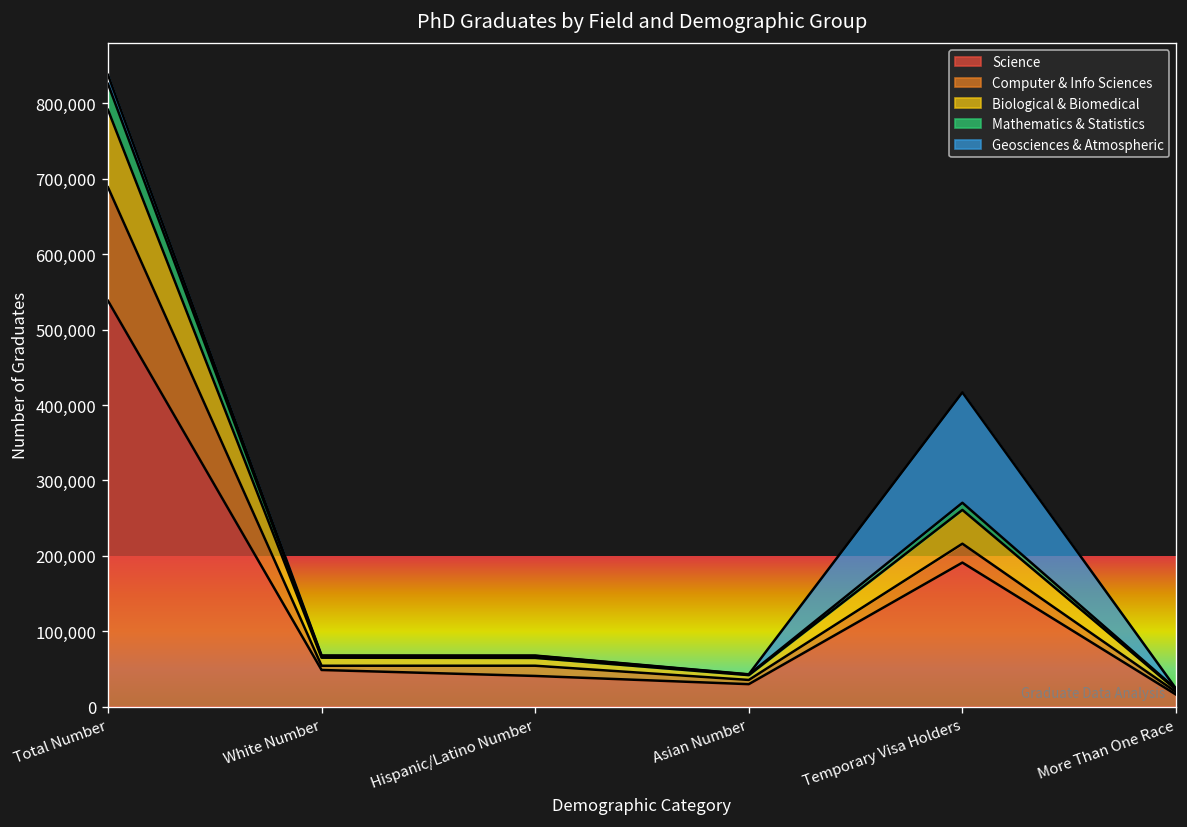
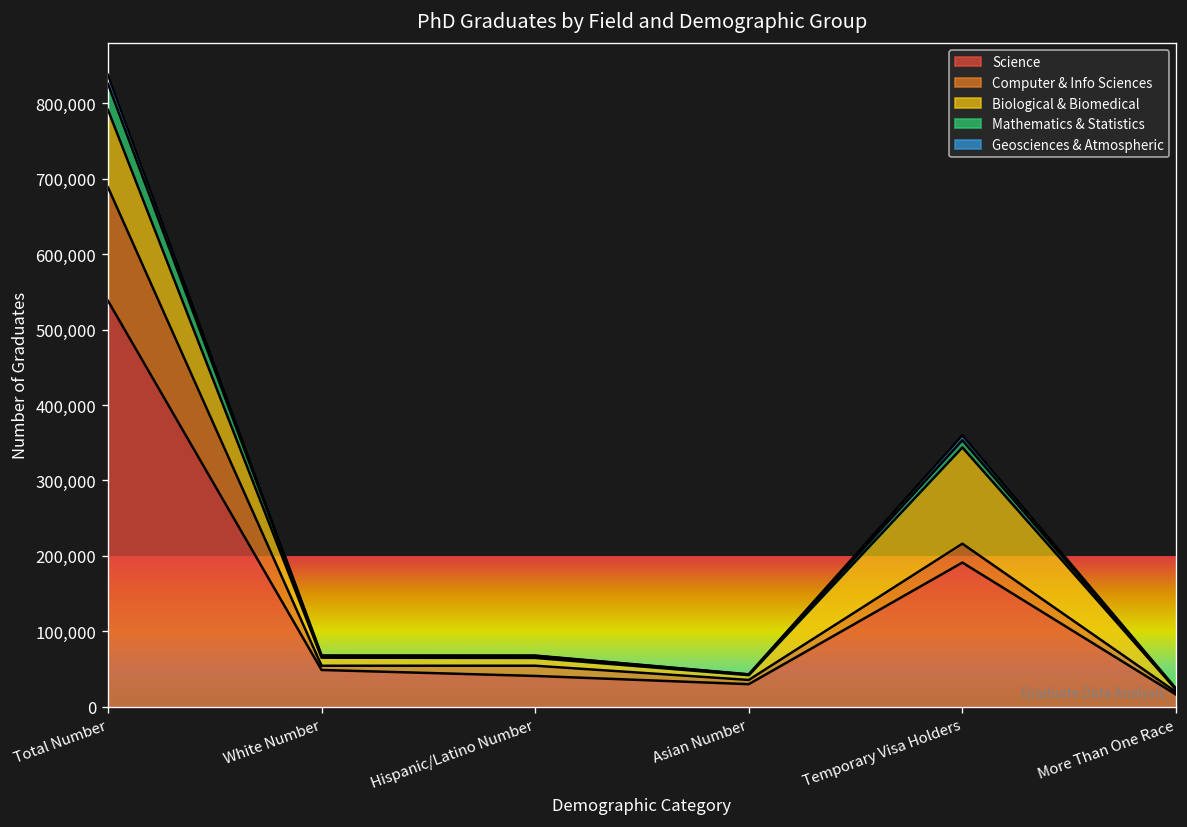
Biological & Biomedical, Temporary Visa Holders: 40,000 -> 130,000
Geosciences & Atmospheric, Temporary Visa Holders: 150,000 -> 10,000
